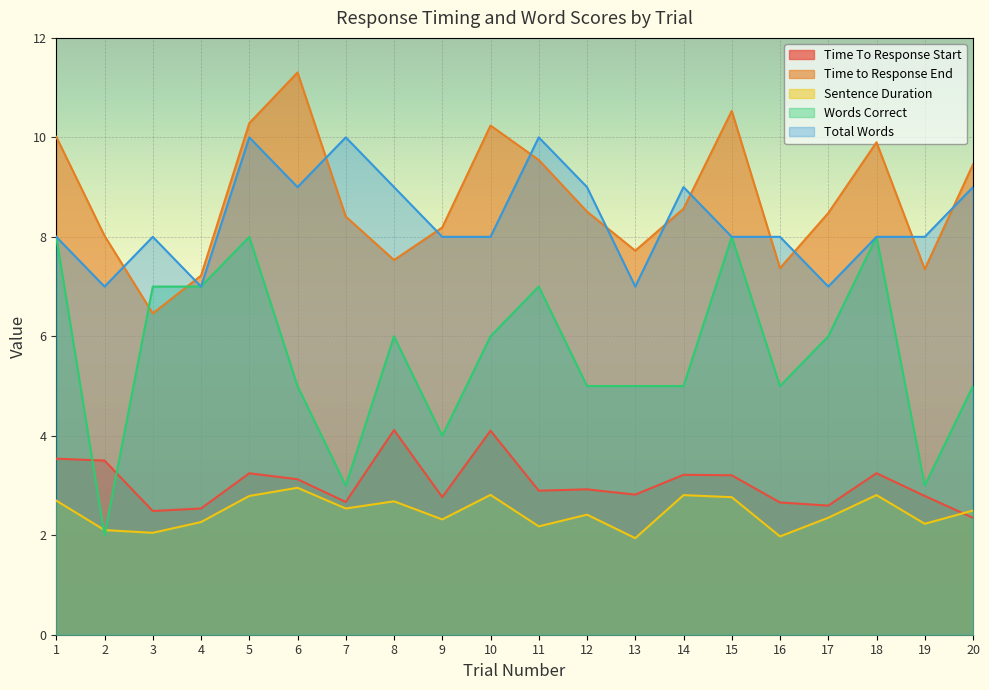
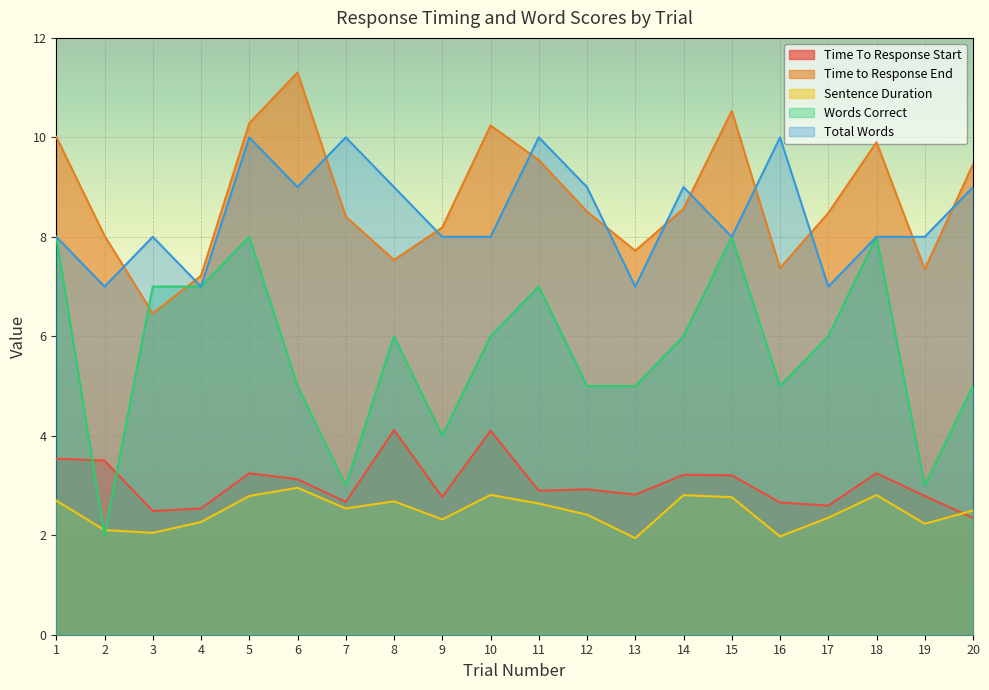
Sentence Duration, 11: 2.2 -> 2.6
Words Correct, 14: 5 -> 6
Total Words, 16: 8 -> 10
